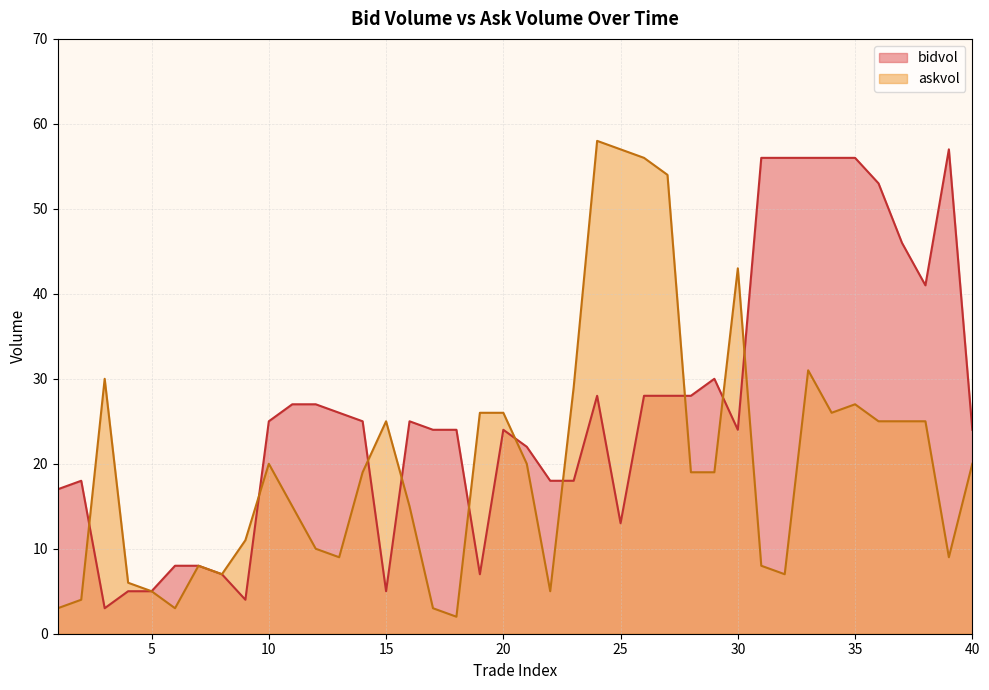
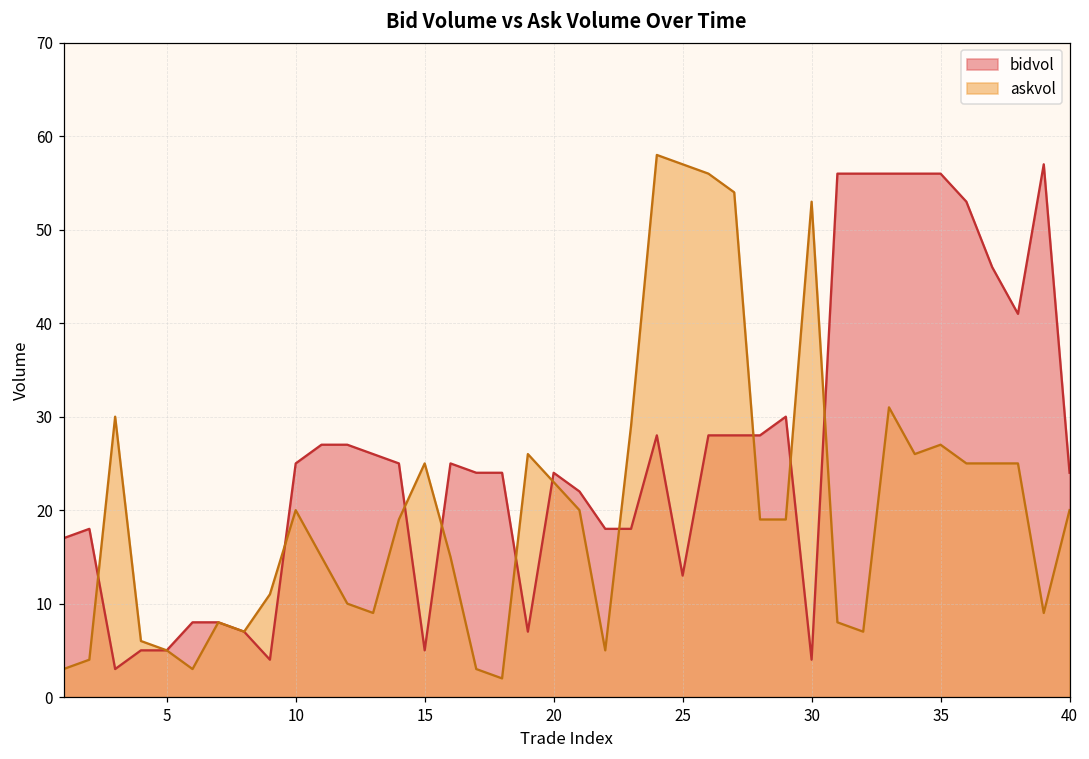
askvol, 20: 26 -> 23
bidvol, 30: 24 -> 4
askvol, 30: 43 -> 53
